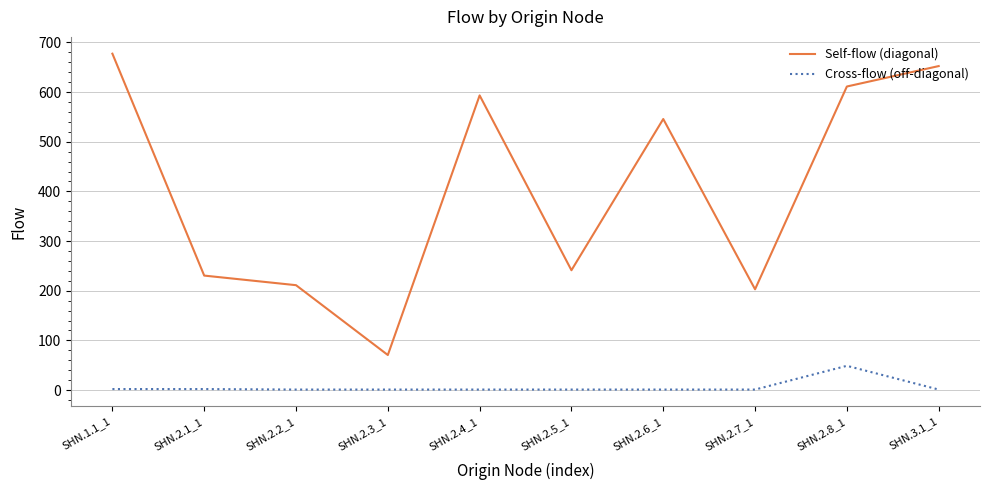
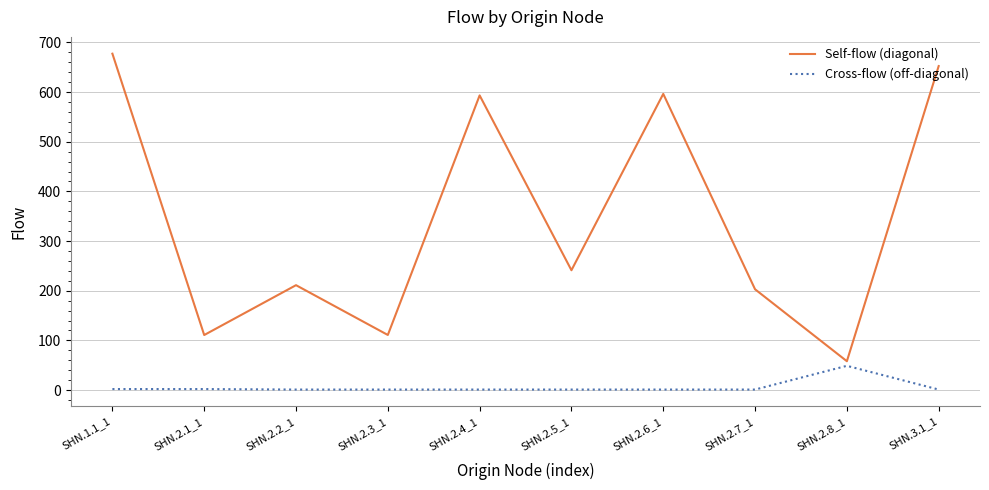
Self-flow (diagonal), SHN.2.1_1: 230 -> 110
Self-flow (diagonal), SHN.2.3_1: 70 -> 110
Self-flow (diagonal), SHN.2.6_1: 550 -> 600
Self-flow (diagonal), SHN.2.8_1: 610 -> 60
